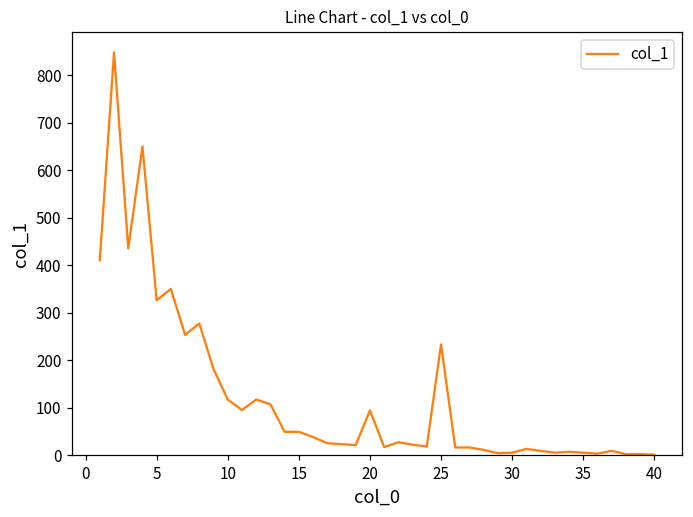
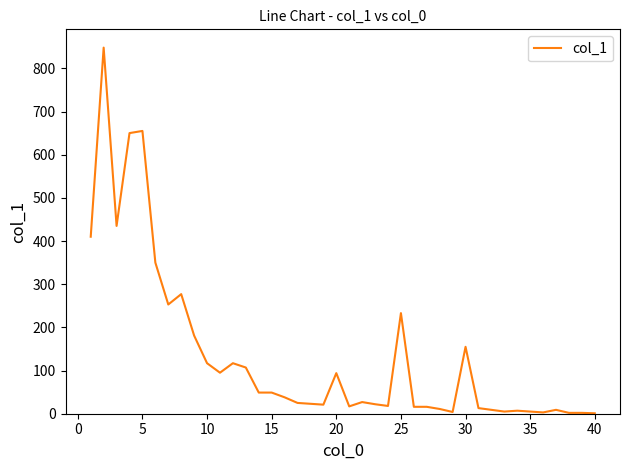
5: 330 -> 660
30: 10 -> 160
